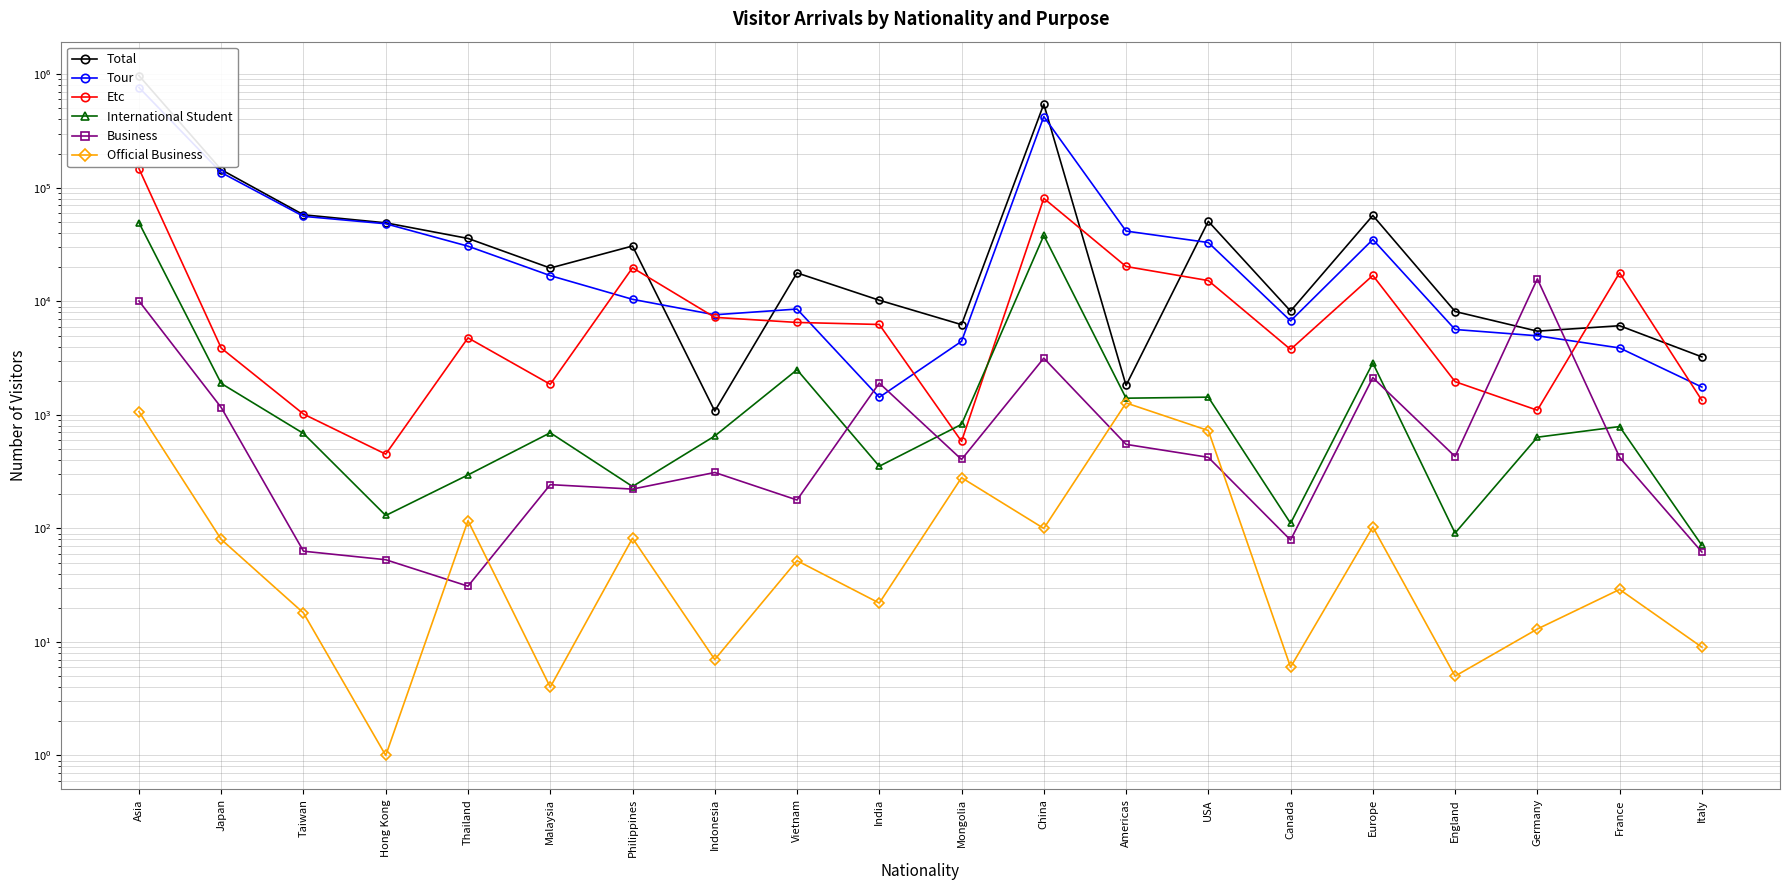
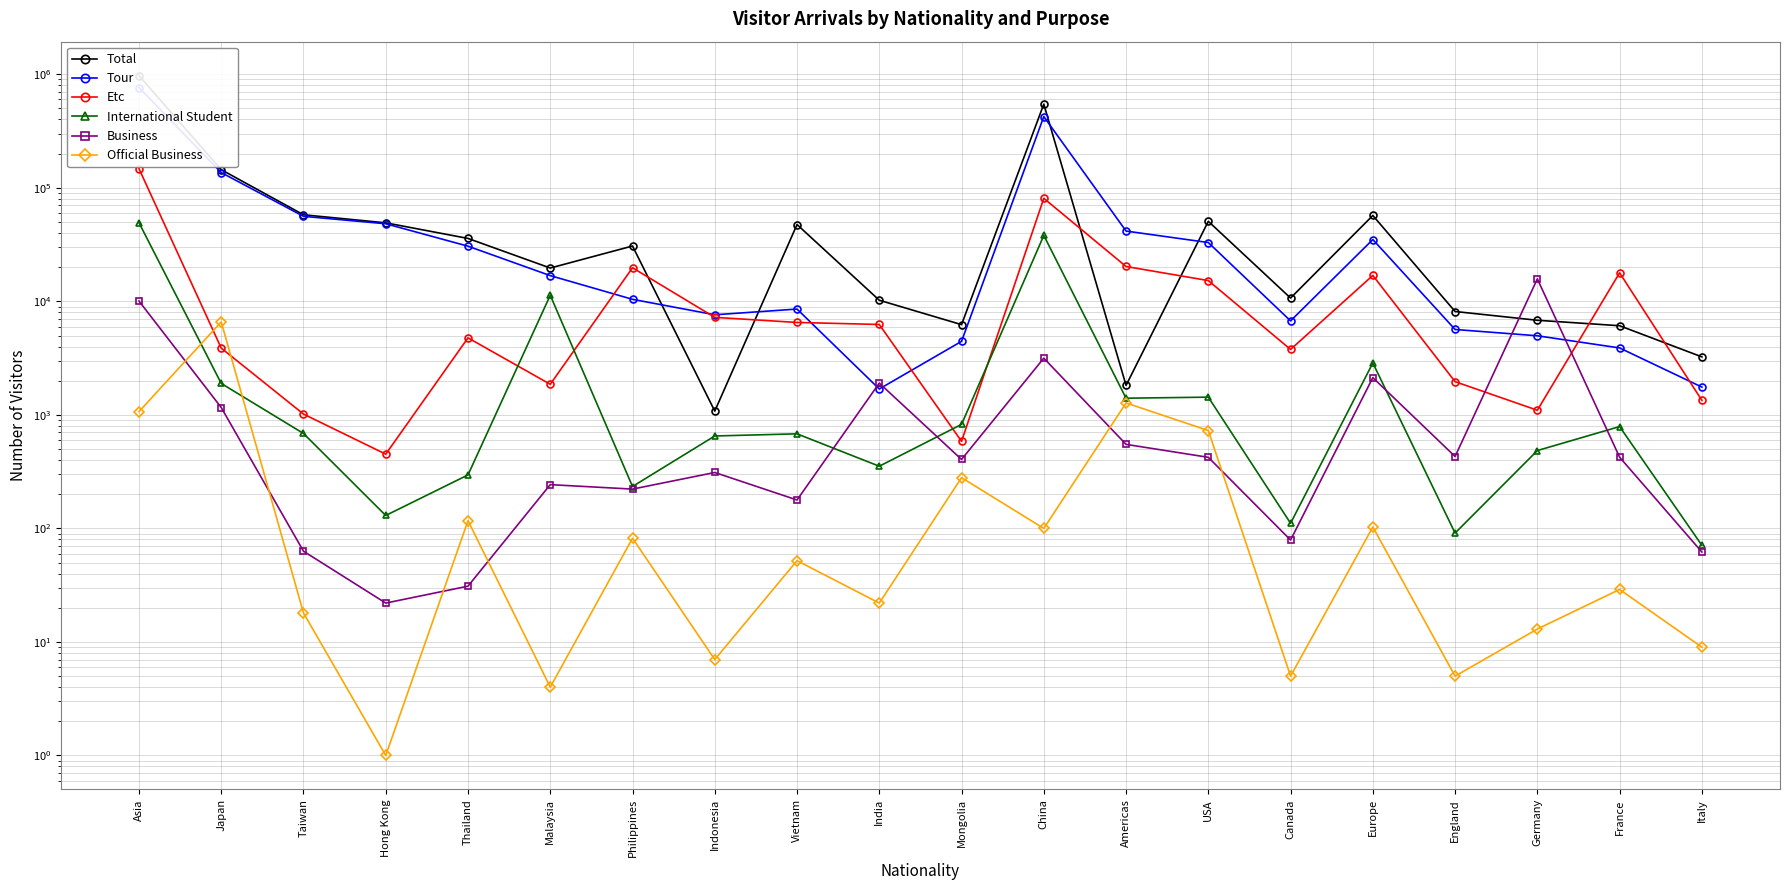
Official Business, Japan: 80 -> 7000
Business, Hong Kong: 50 -> 22
International Student, Malaysia: 700 -> 11000
Total, Vietnam: 18000 -> 47000
International Student, Vietnam: 2500 -> 700
Tour, India: 1400 -> 1700
Total, Canada: 8000 -> 11000
Official Business, Canada: 6 -> 5
Total, Germany: 5000 -> 7000
International Student, Germany: 600 -> 490
